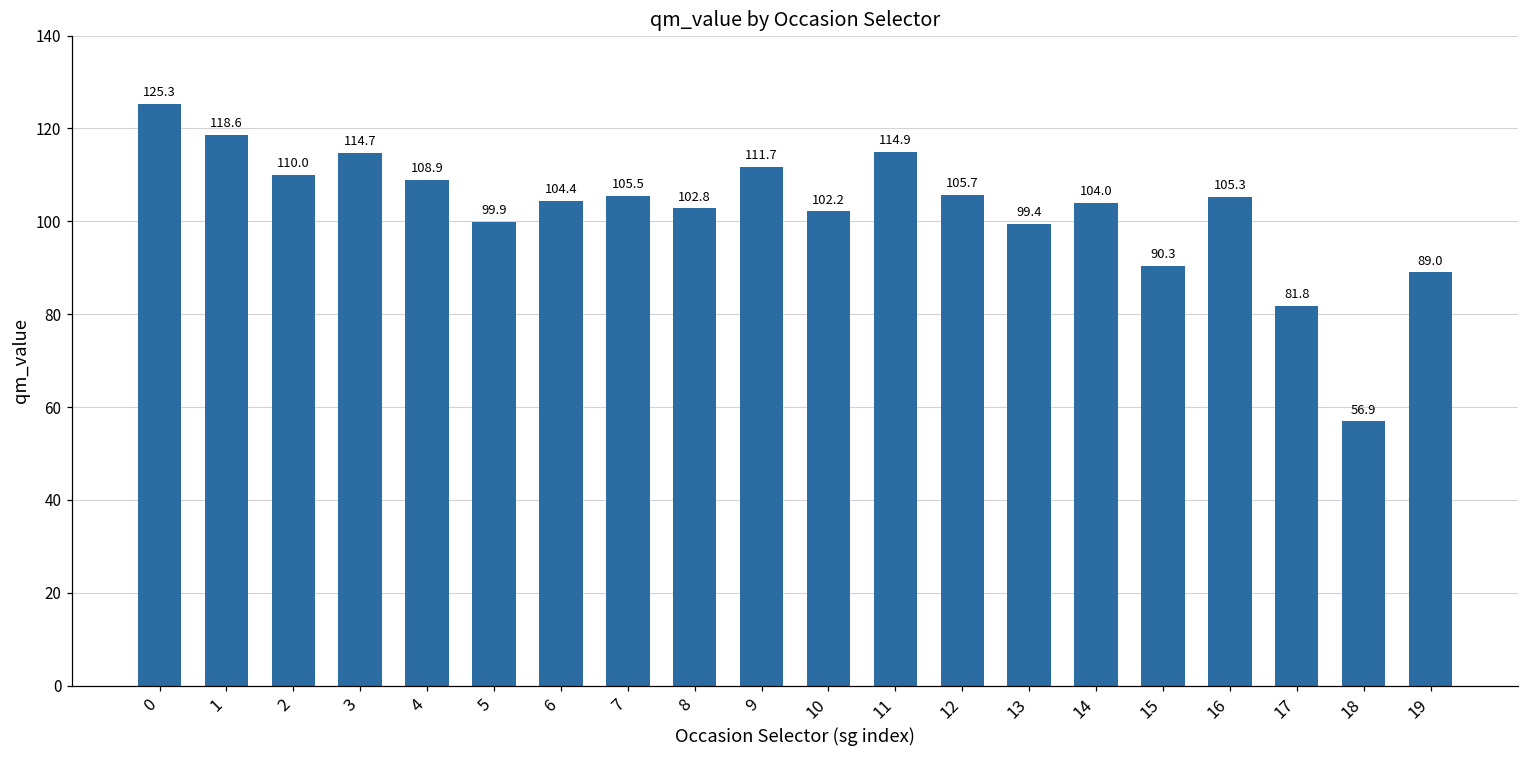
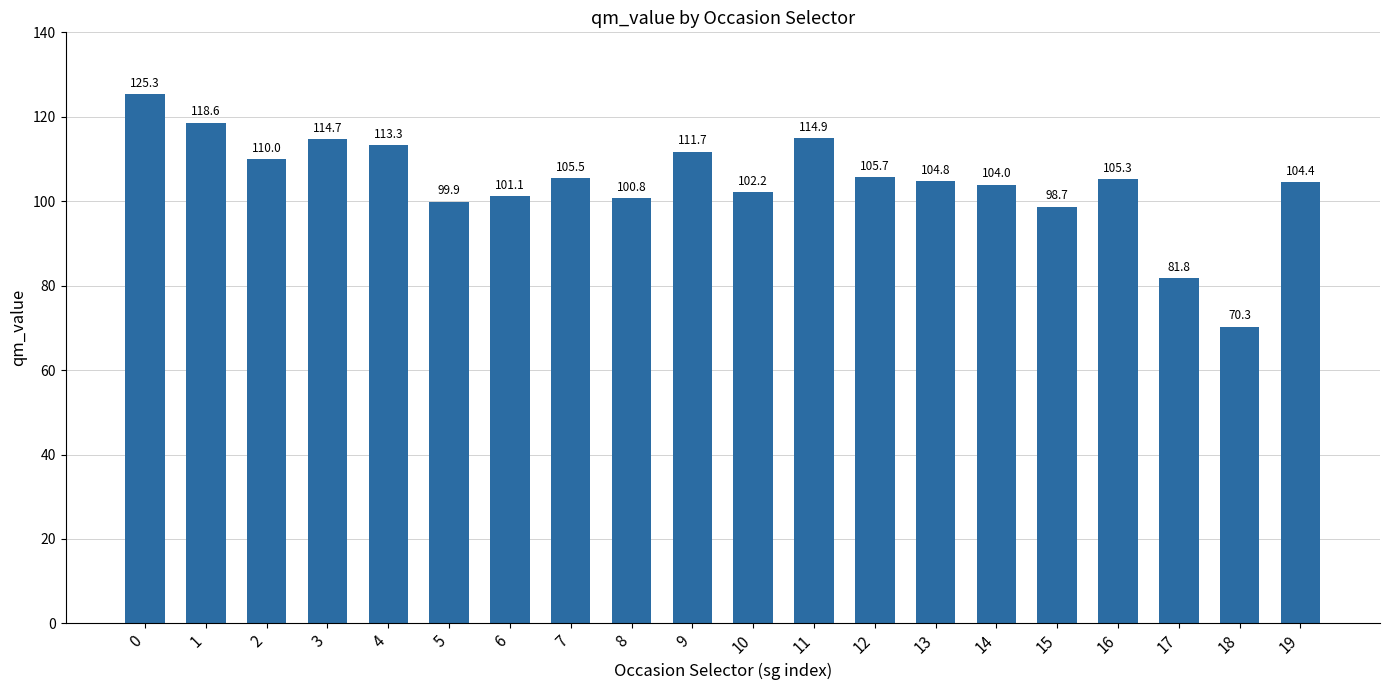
4: 108.9 -> 113.3
6: 104.4 -> 101.1
8: 102.8 -> 100.8
13: 99.4 -> 104.8
15: 90.3 -> 98.7
18: 56.9 -> 70.3
19: 89.0 -> 104.4
